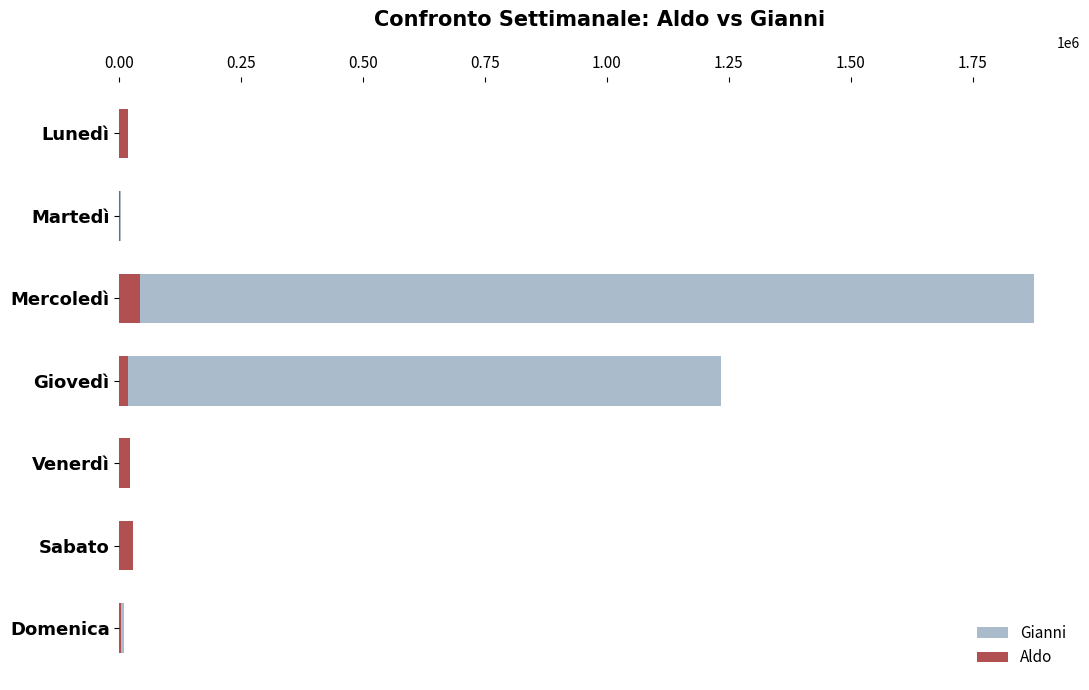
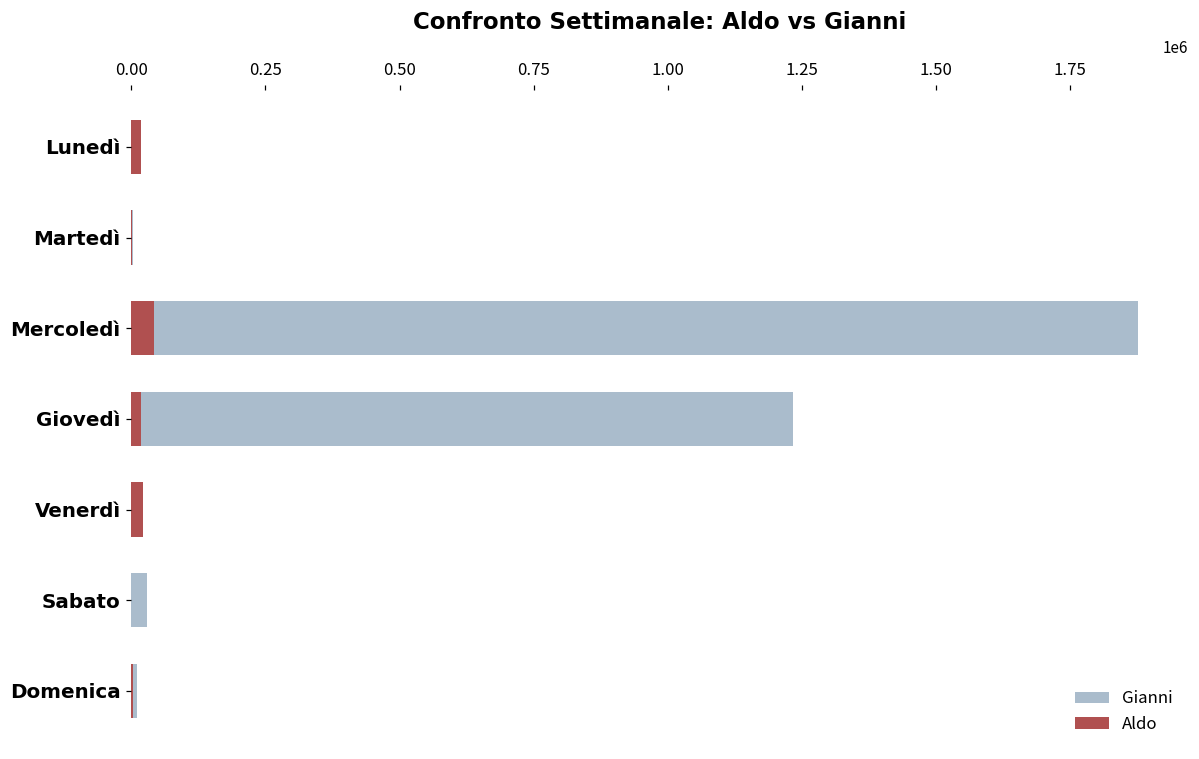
Gianni, Sabato: 0 -> 30000
Aldo, Sabato: 30000 -> 0
